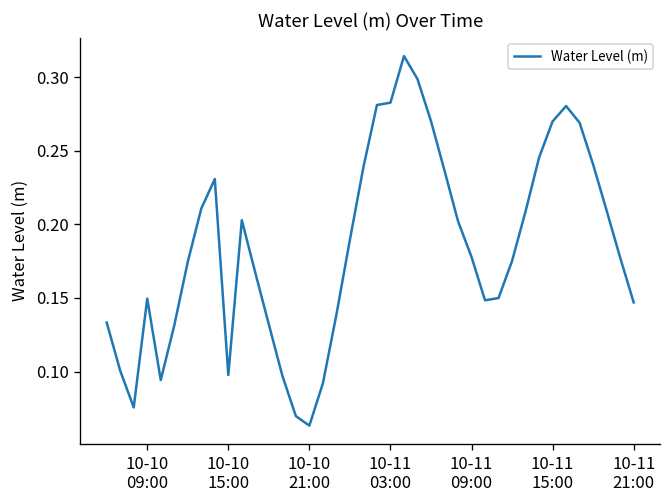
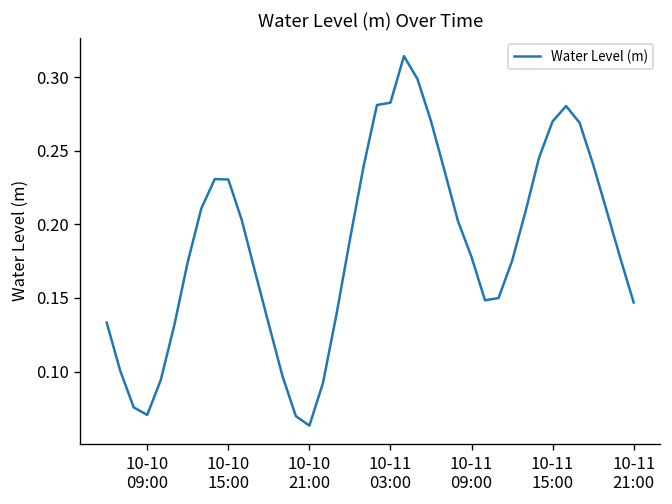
10-10 09:00: 0.150 -> 0.070
10-10 15:00: 0.098 -> 0.230
